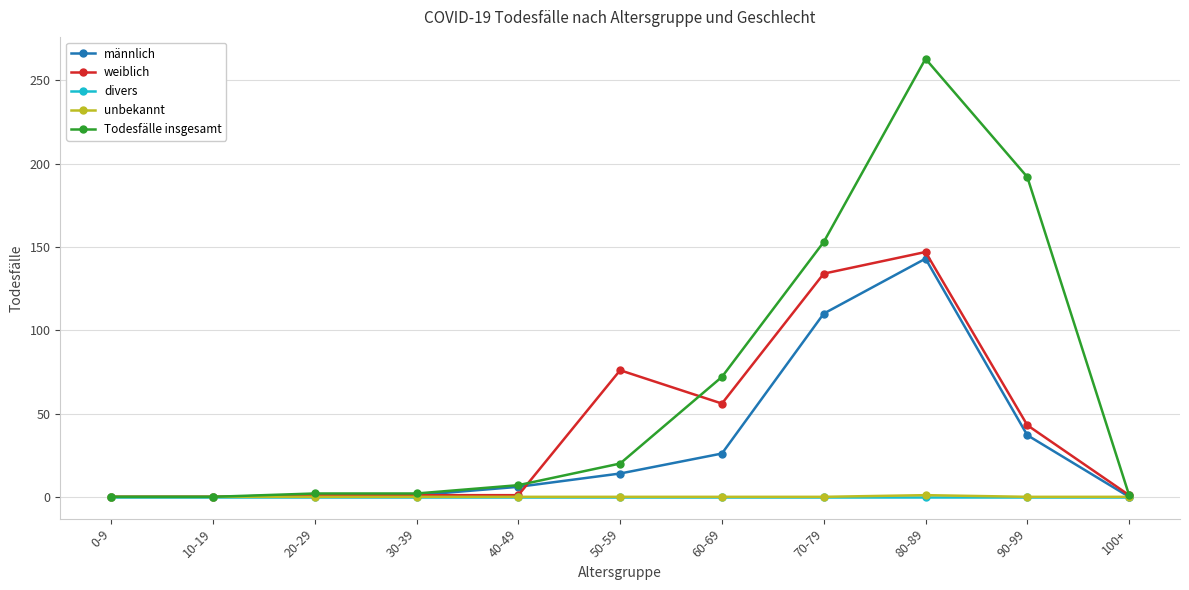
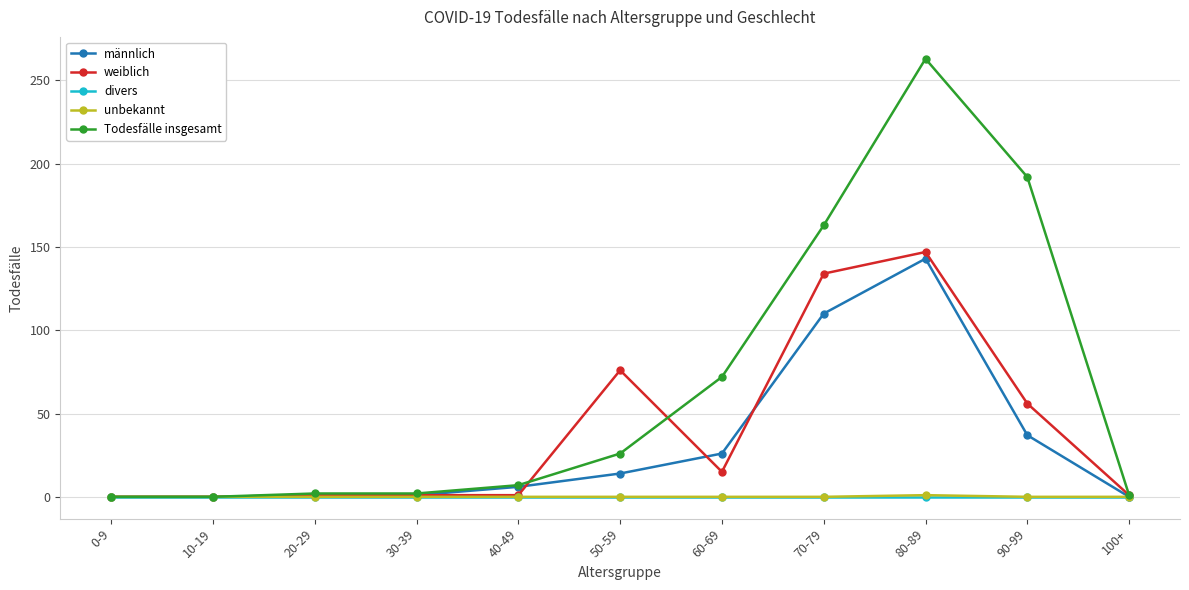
Todesfälle insgesamt, 50-59: 20 -> 26
weiblich, 60-69: 56 -> 15
Todesfälle insgesamt, 70-79: 153 -> 163
weiblich, 90-99: 43 -> 56
